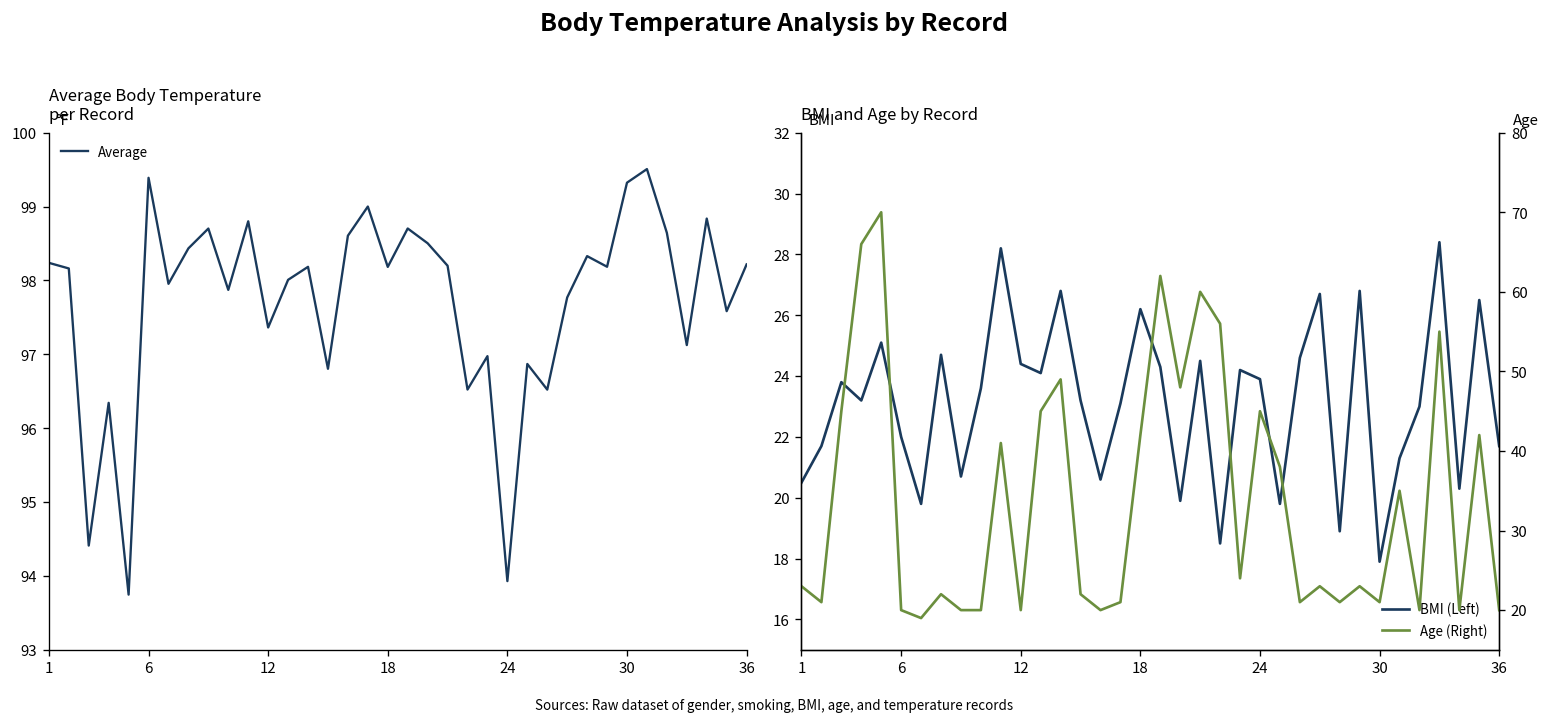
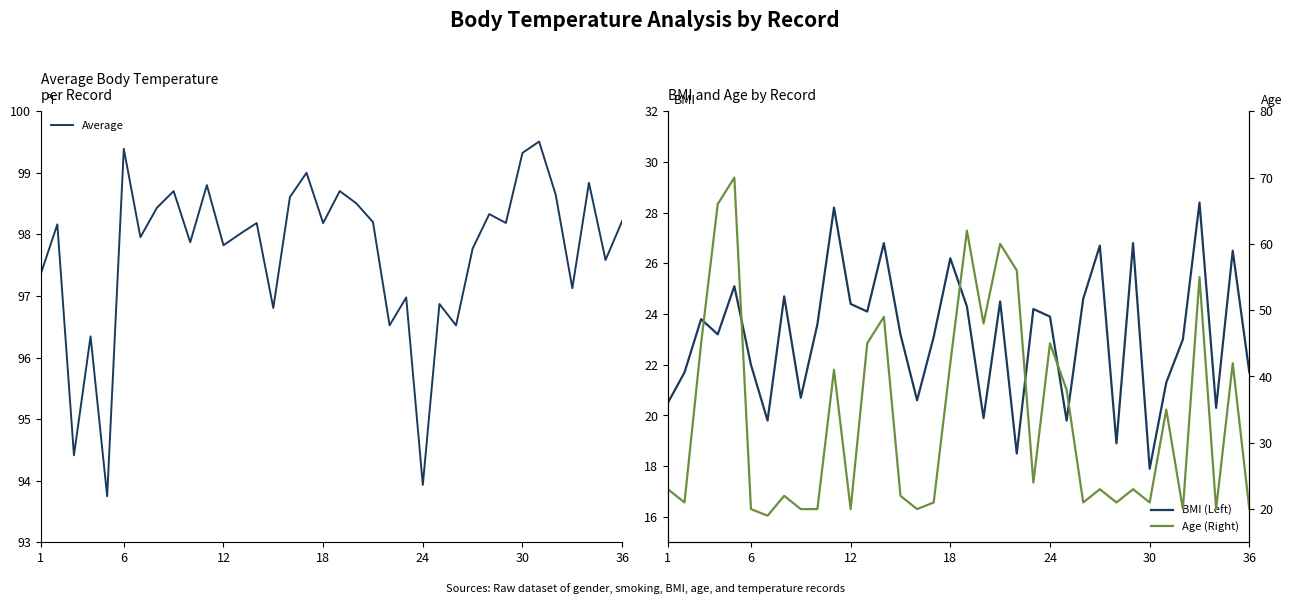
Average Body Temperature per Record, 1: 98.2 -> 97.4
Average Body Temperature per Record, 12: 97.4 -> 97.8
